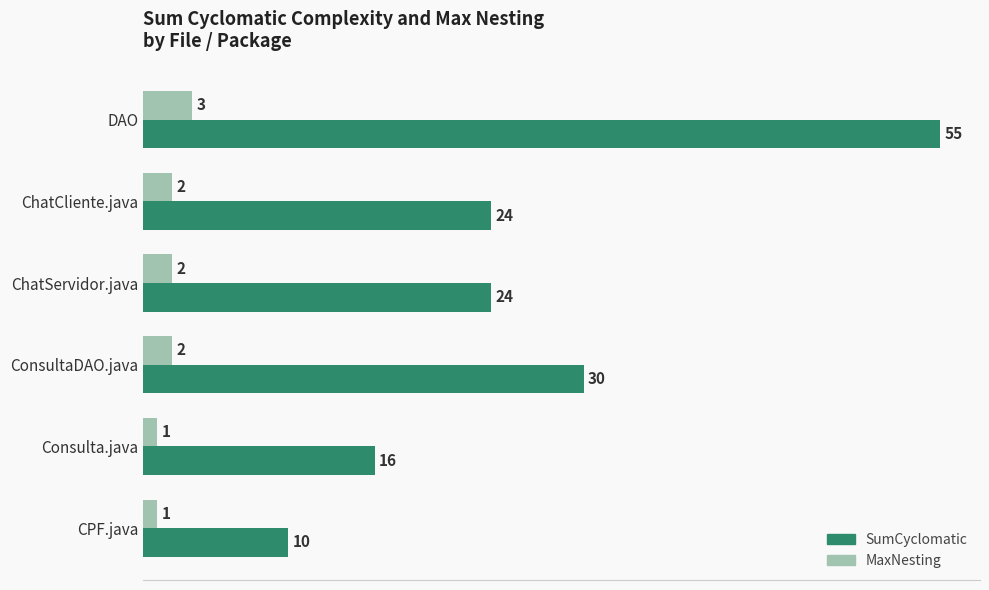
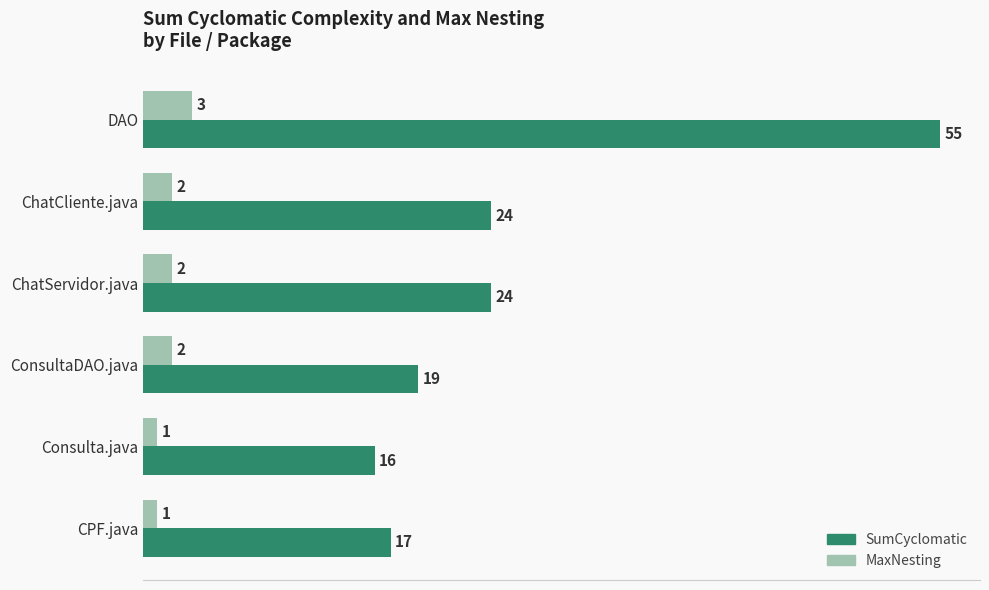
SumCyclomatic, ConsultaDAO.java: 30 -> 19
SumCyclomatic, CPF.java: 10 -> 17
